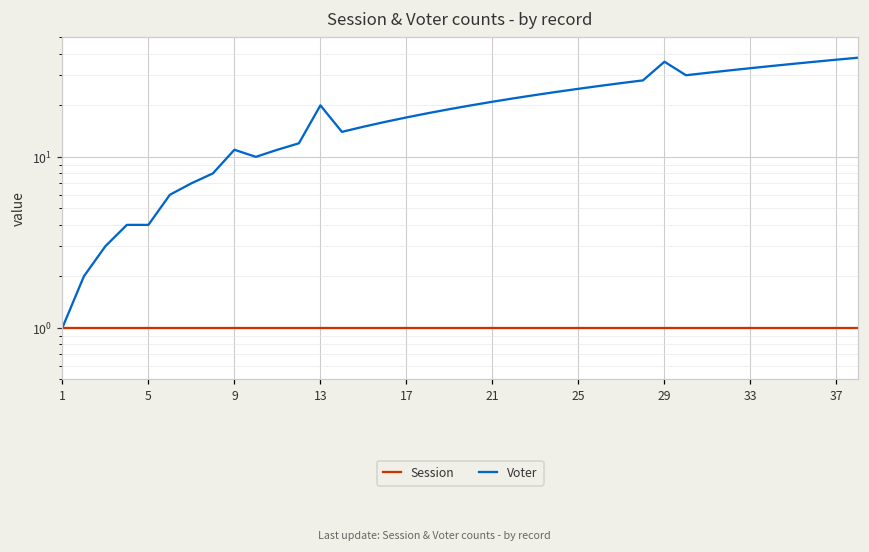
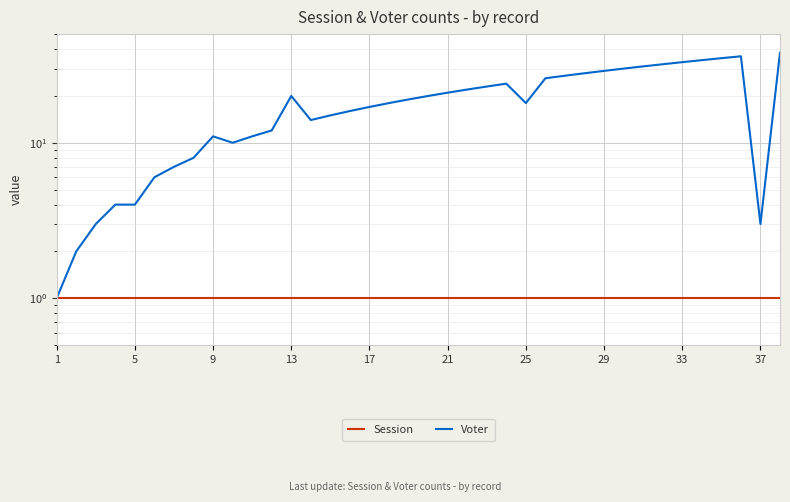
Voter, 25: 25 -> 18
Voter, 29: 36 -> 29
Voter, 37: 37 -> 3
